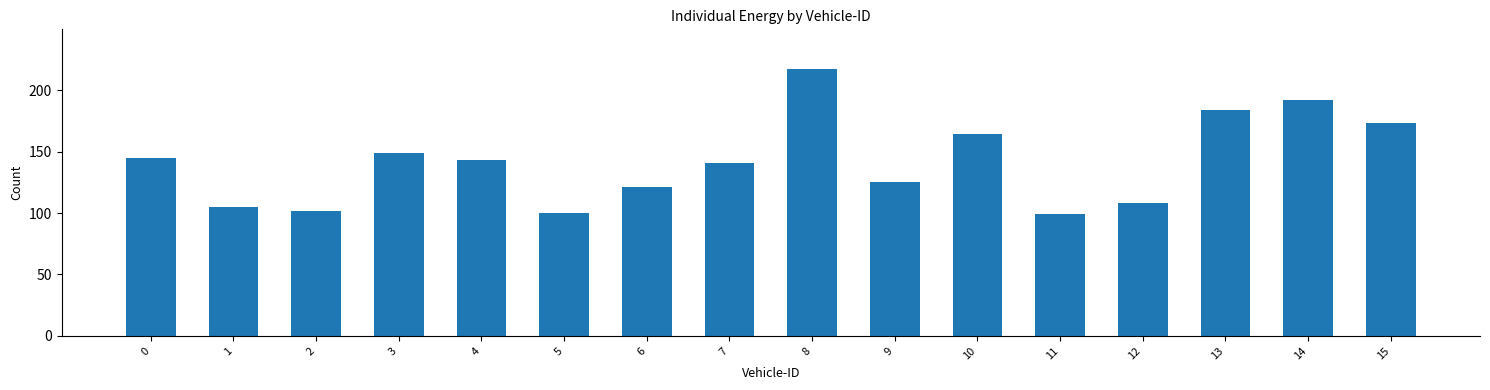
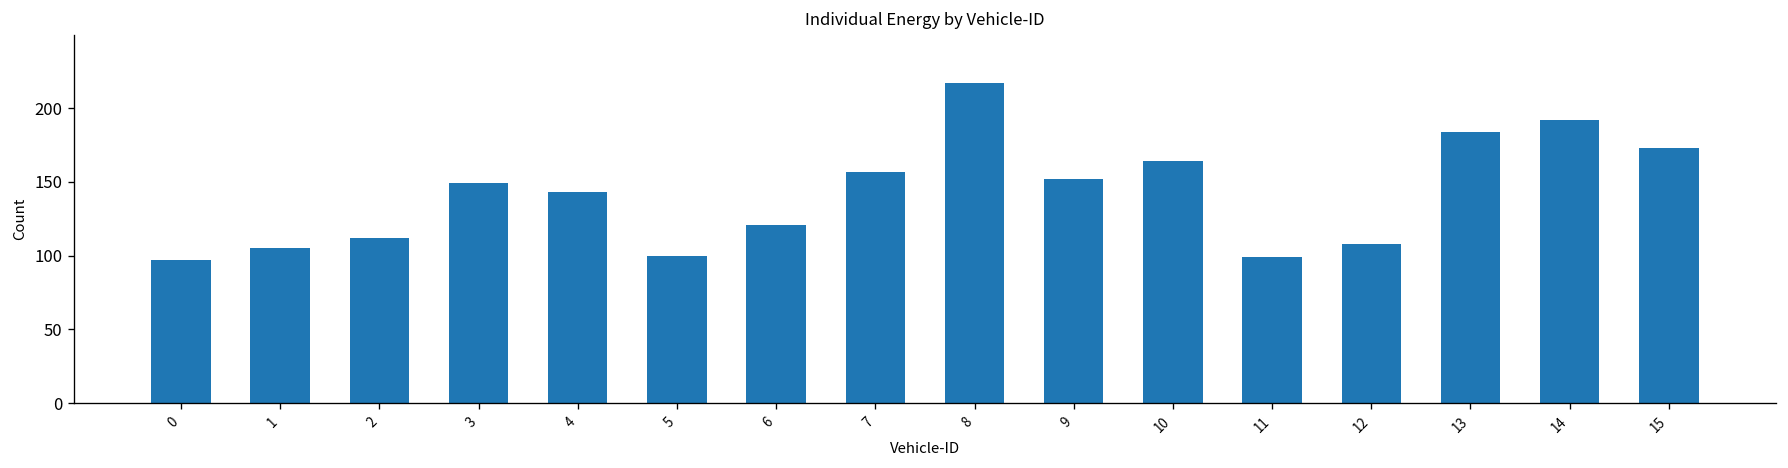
0: 145 -> 97
2: 102 -> 112
7: 141 -> 157
9: 125 -> 152
